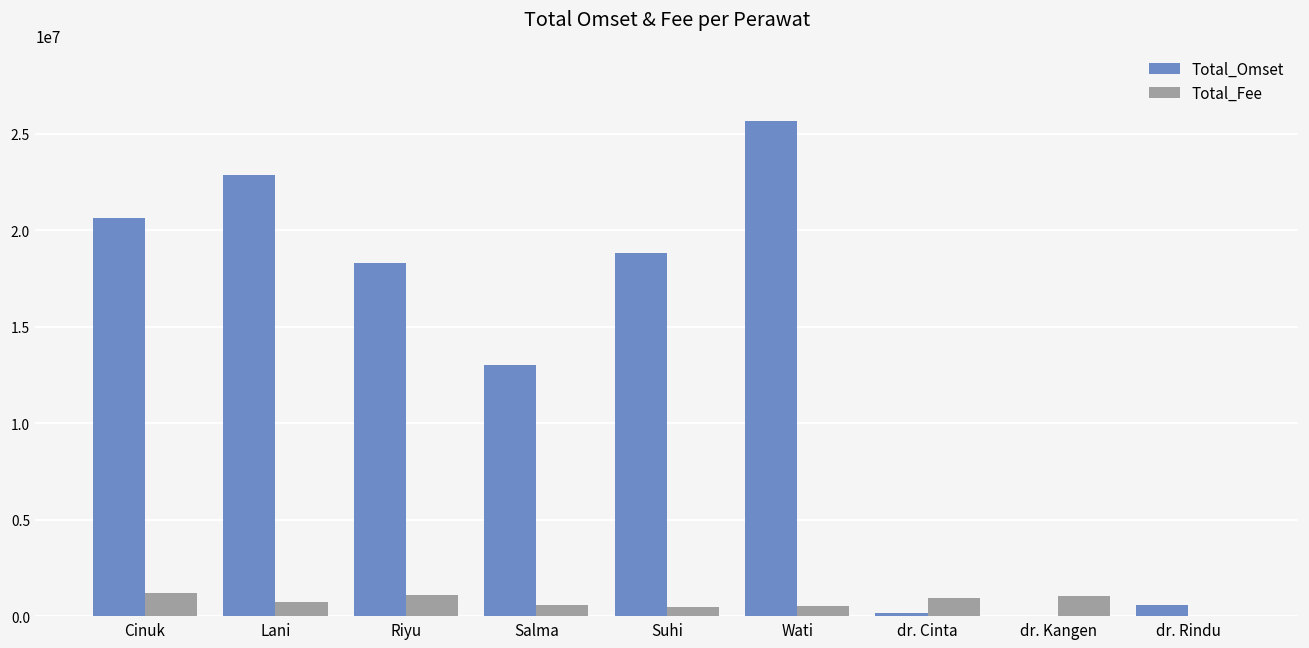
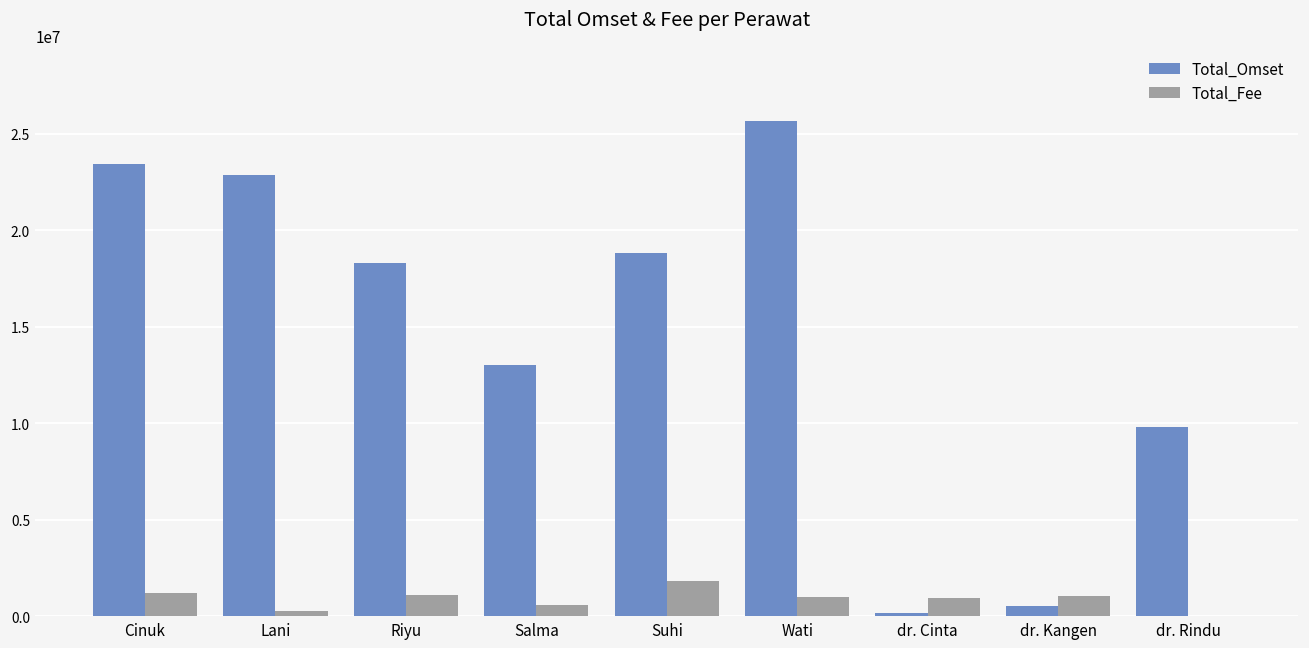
Total_Omset, Cinuk: 20600000 -> 23400000
Total_Fee, Lani: 800000 -> 300000
Total_Fee, Suhi: 500000 -> 1800000
Total_Fee, Wati: 500000 -> 1000000
Total_Omset, dr. Kangen: 0 -> 500000
Total_Omset, dr. Rindu: 600000 -> 9800000
